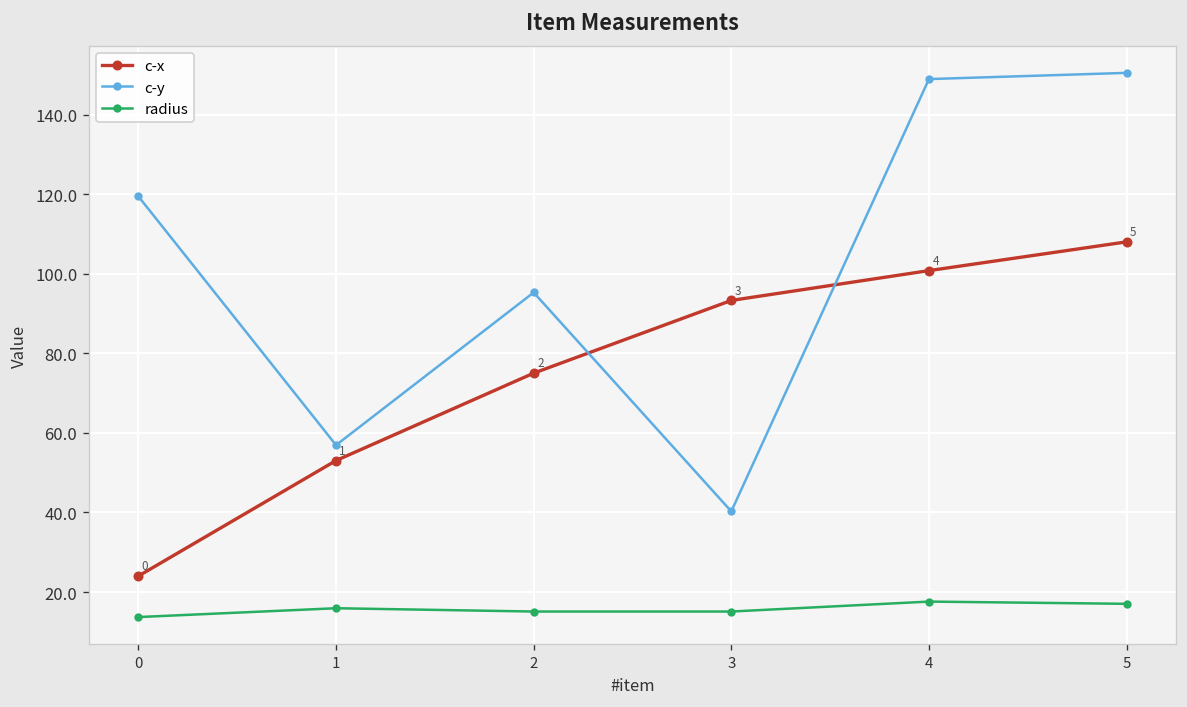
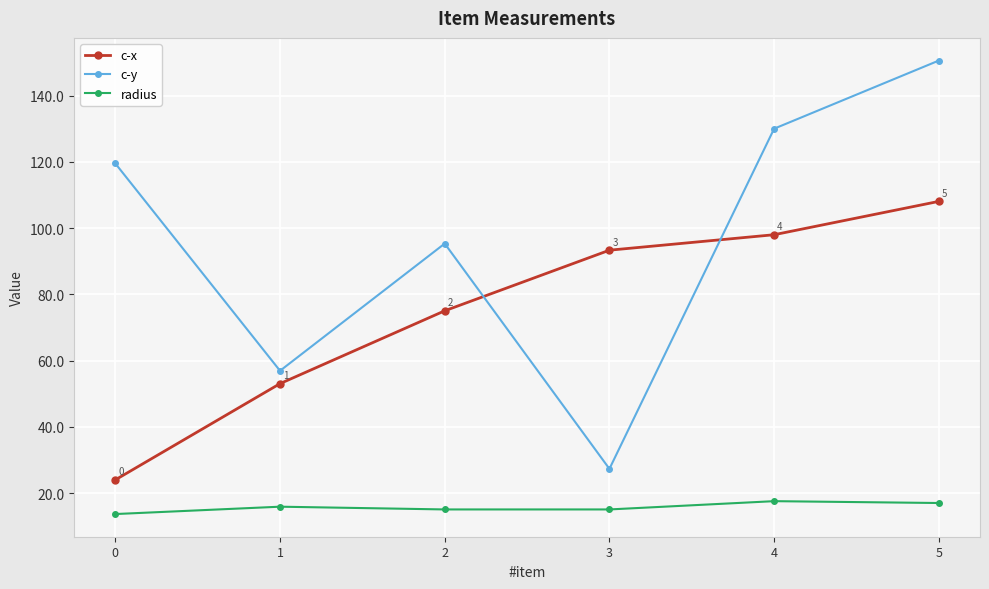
c-y, 3: 40 -> 27
c-x, 4: 101 -> 98
c-y, 4: 149 -> 130
